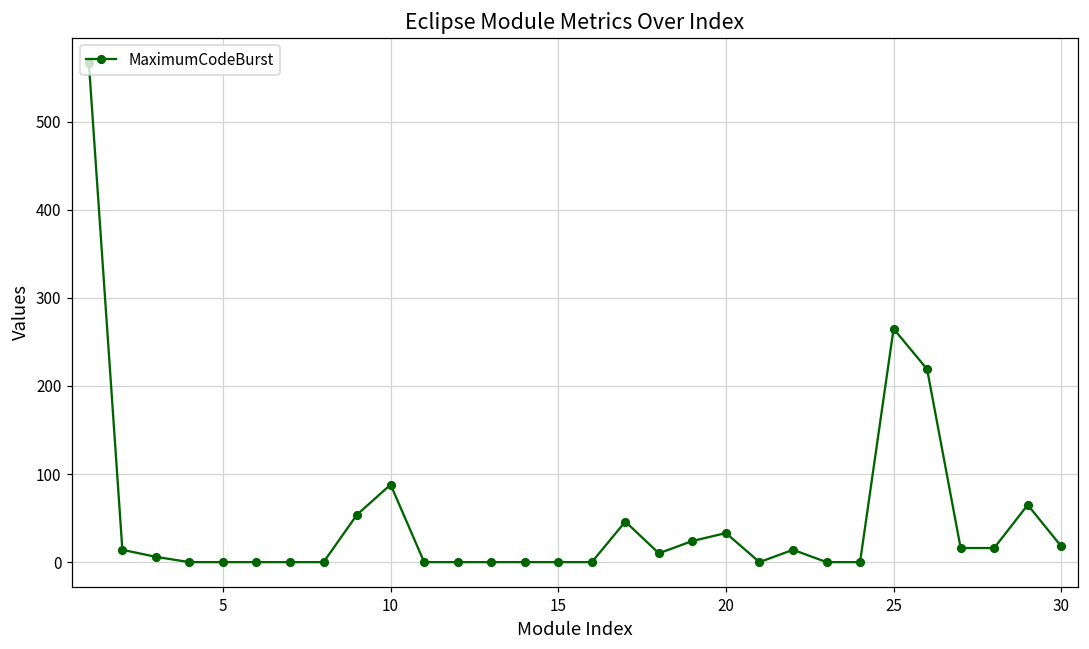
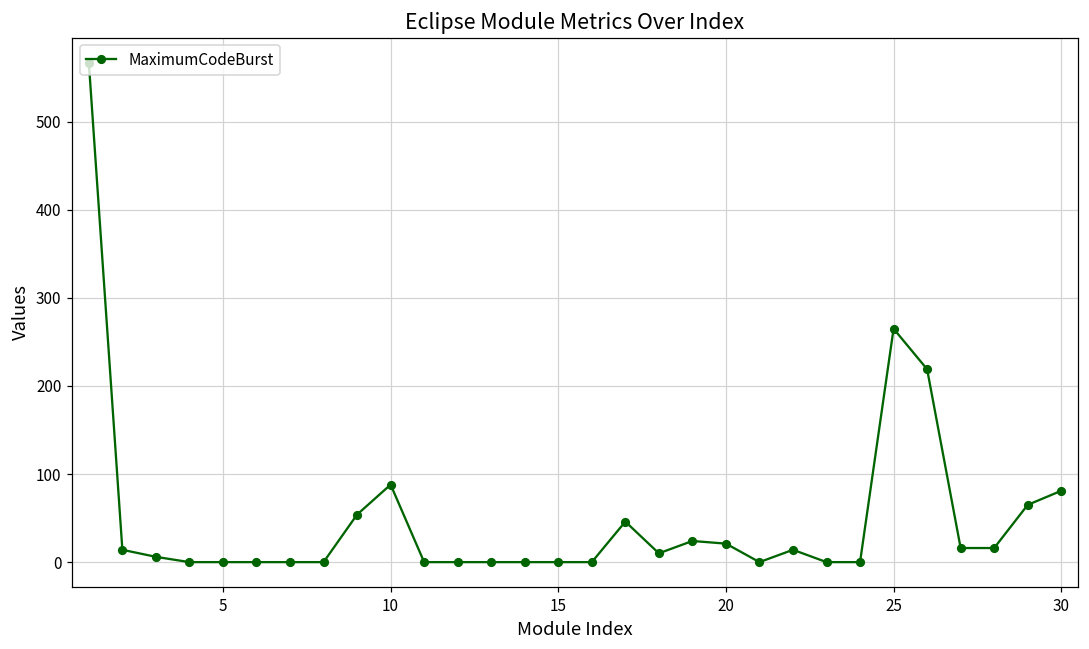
20: 30 -> 20
30: 20 -> 80
